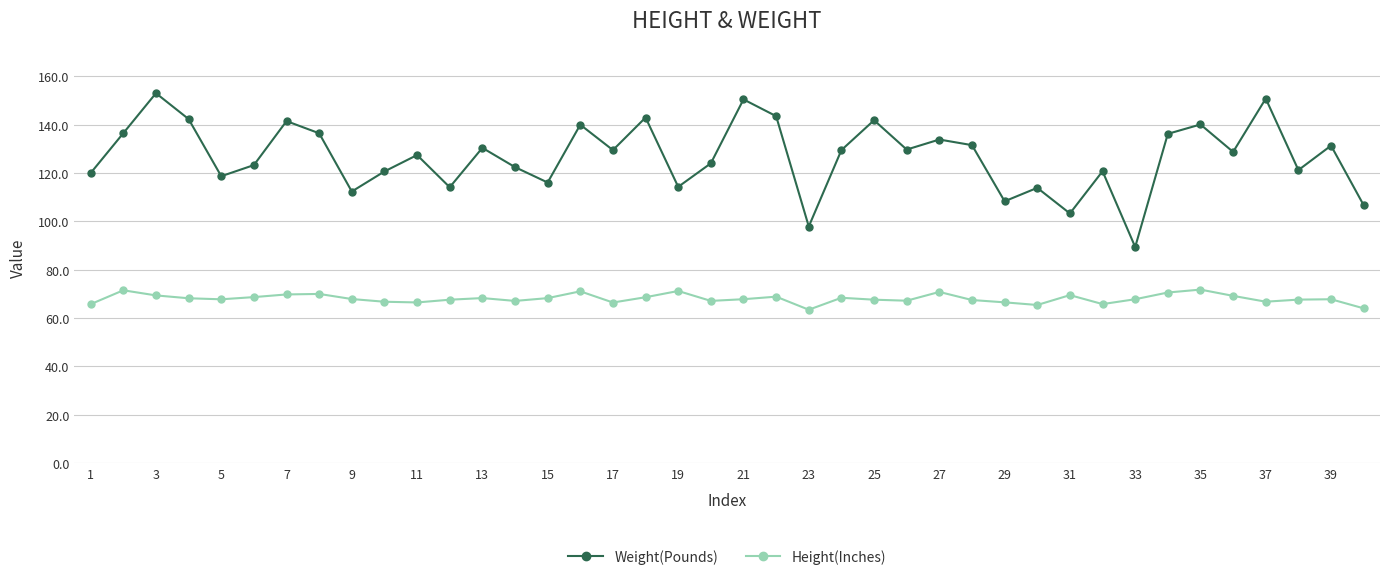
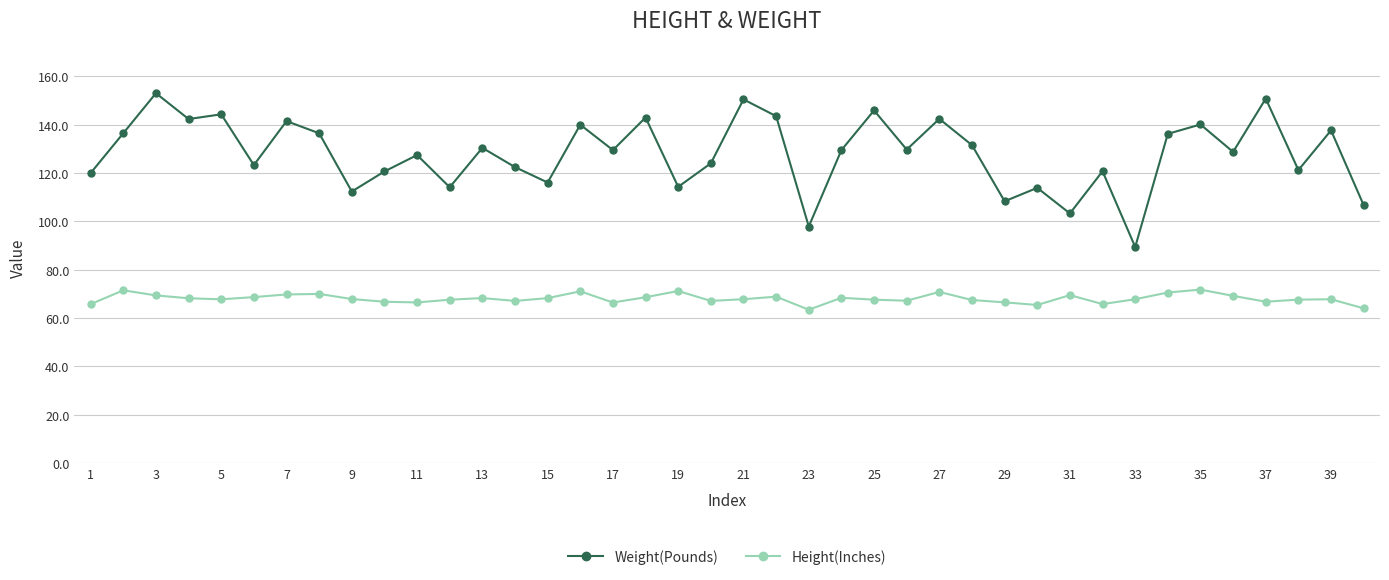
Weight(Pounds), 5: 119 -> 144
Weight(Pounds), 25: 142 -> 146
Weight(Pounds), 27: 134 -> 142
Weight(Pounds), 39: 131 -> 138
